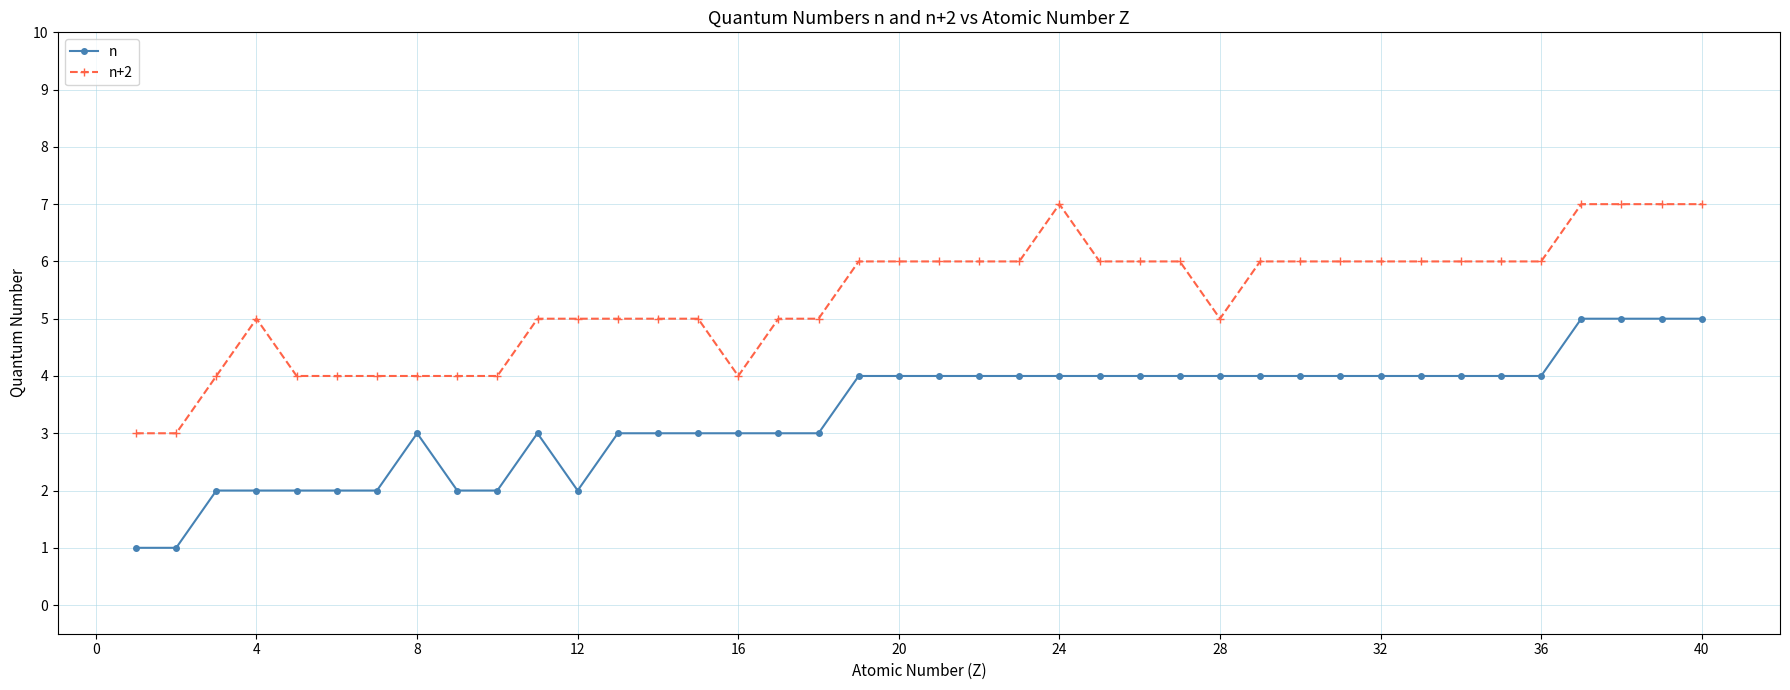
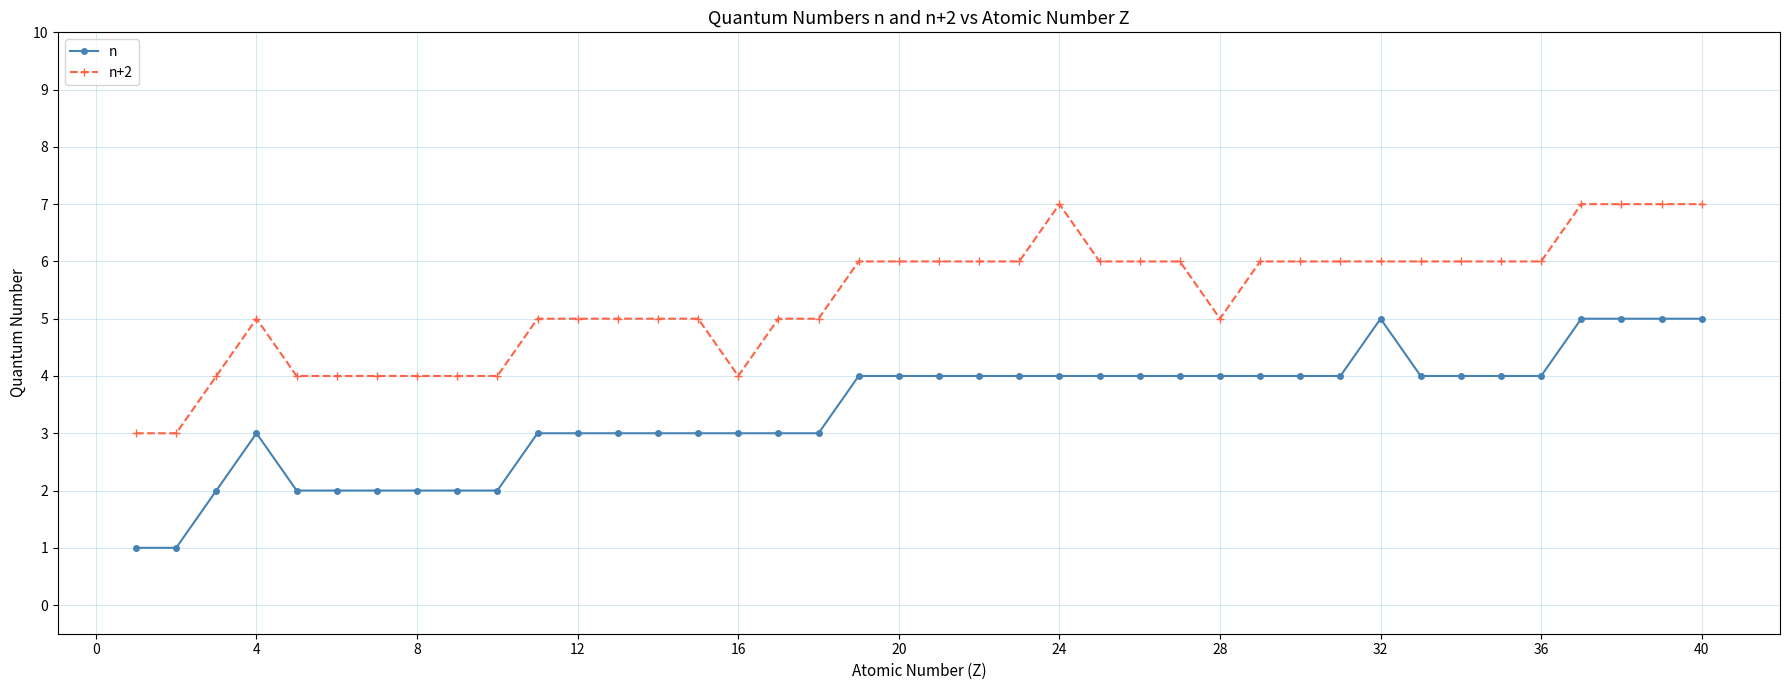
n, 4: 2 -> 3
n, 8: 3 -> 2
n, 12: 2 -> 3
n, 32: 4 -> 5
